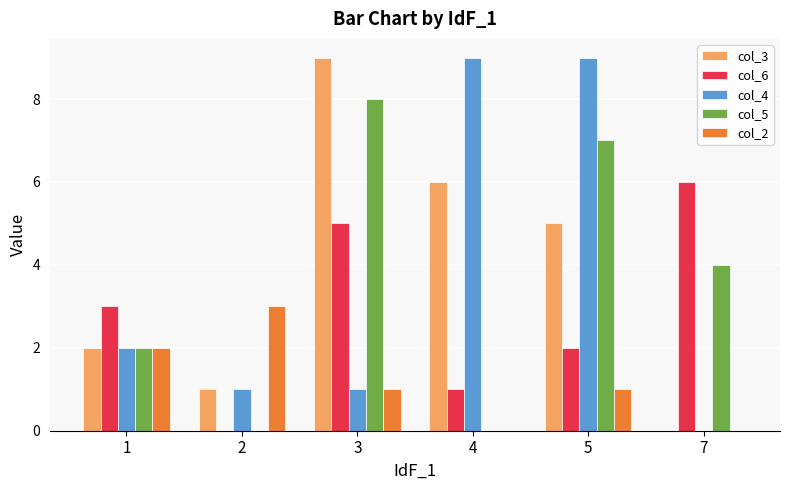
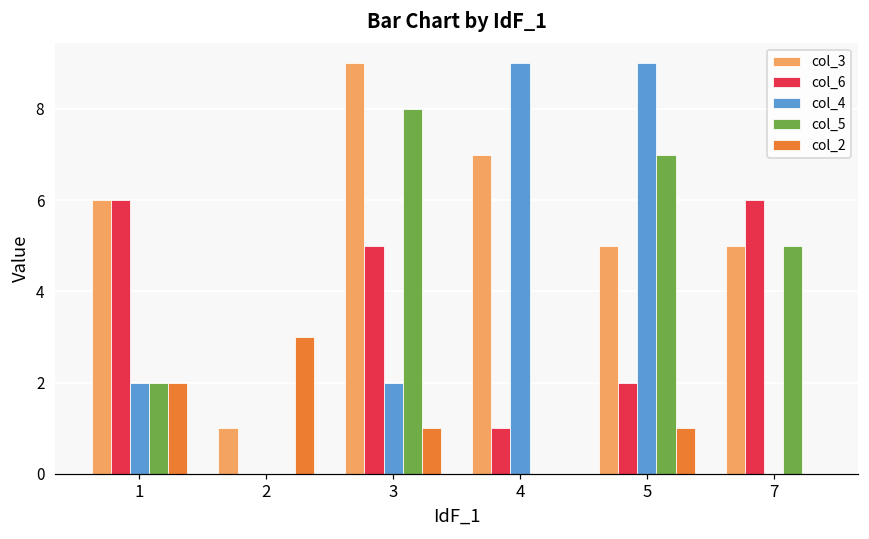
col_3, 1: 2 -> 6
col_6, 1: 3 -> 6
col_4, 2: 1 -> 0
col_4, 3: 1 -> 2
col_3, 4: 6 -> 7
col_3, 7: 0 -> 5
col_5, 7: 4 -> 5
